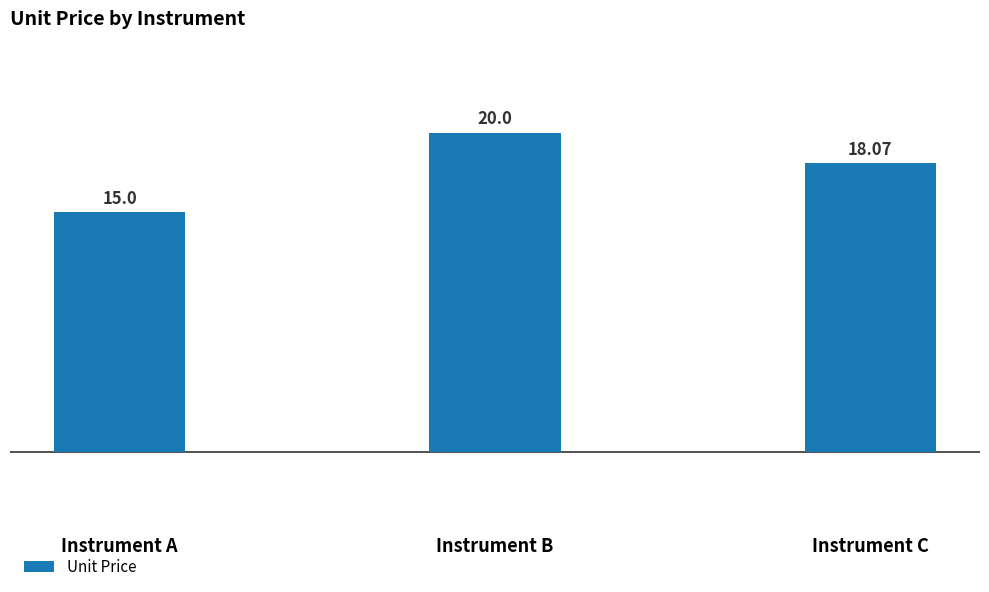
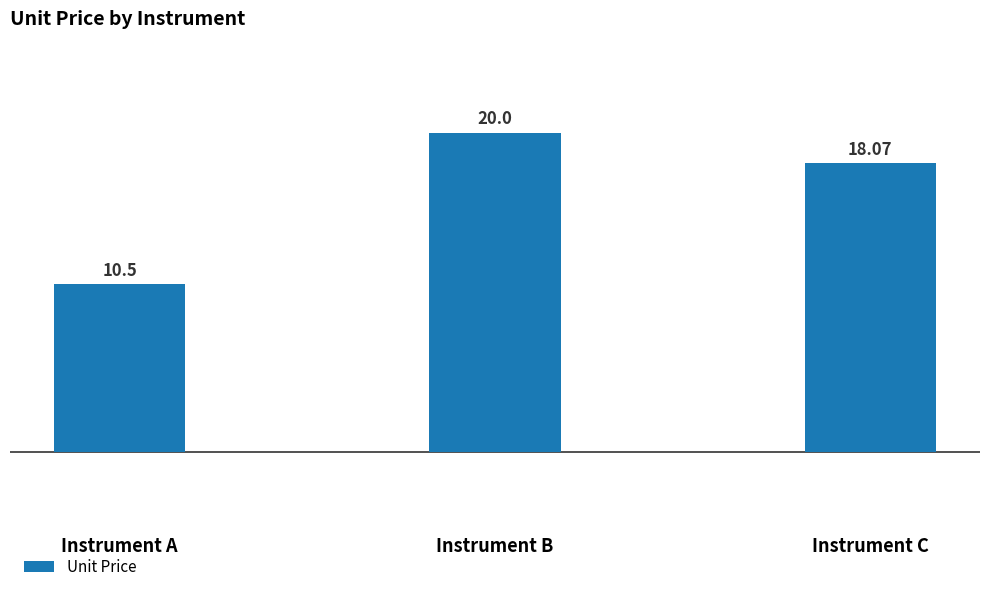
Instrument A: 15.0 -> 10.5
